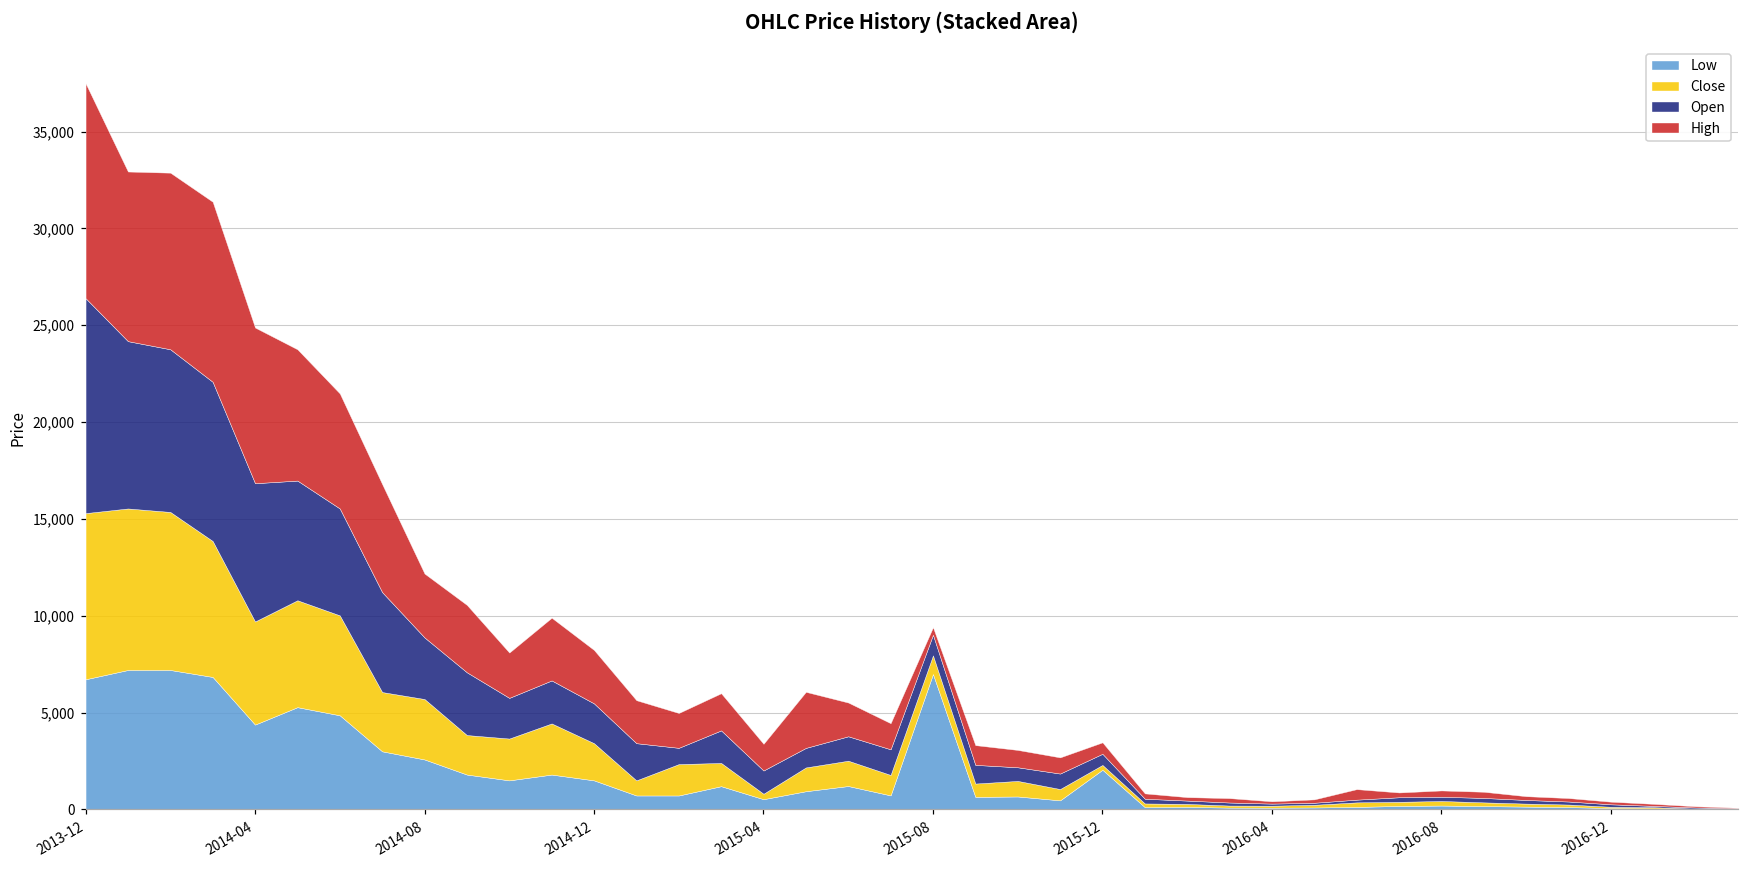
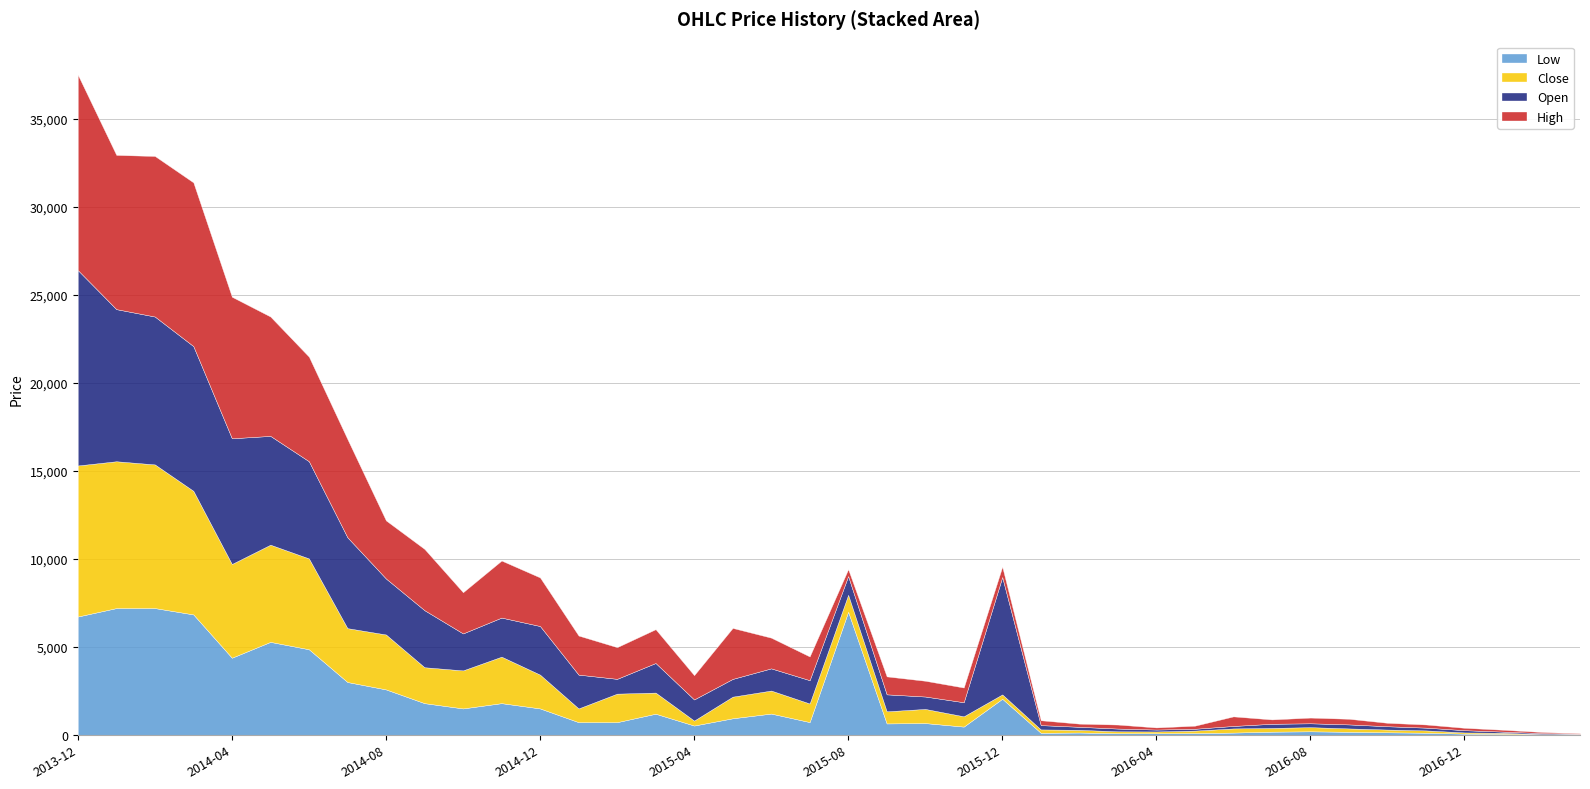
Open, 2014-12: 2,100 -> 2,800
Open, 2015-12: 600 -> 6,700
